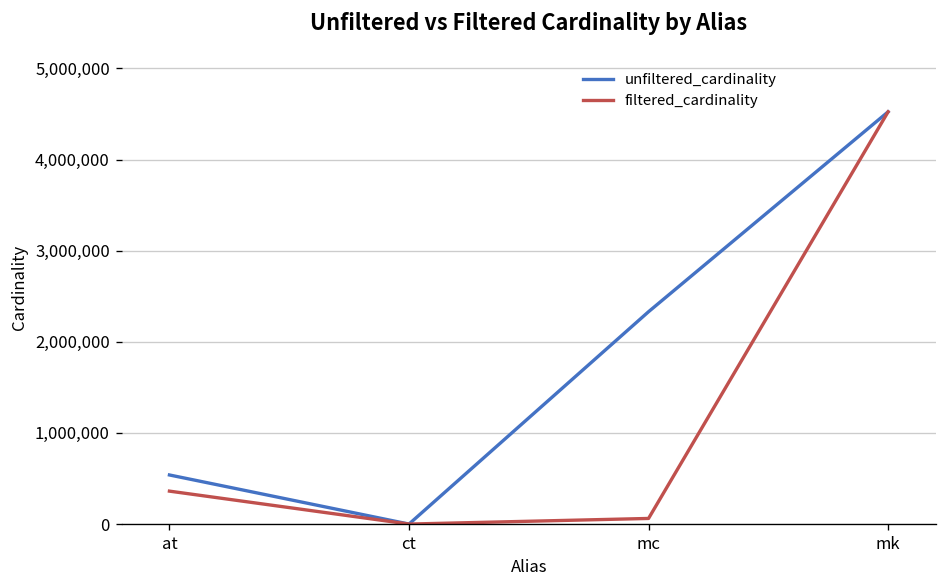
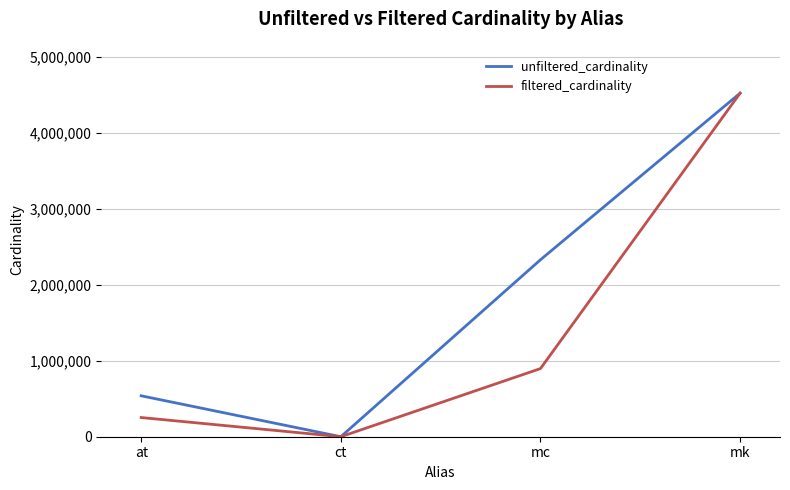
filtered_cardinality, at: 400,000 -> 300,000
filtered_cardinality, mc: 100,000 -> 900,000
